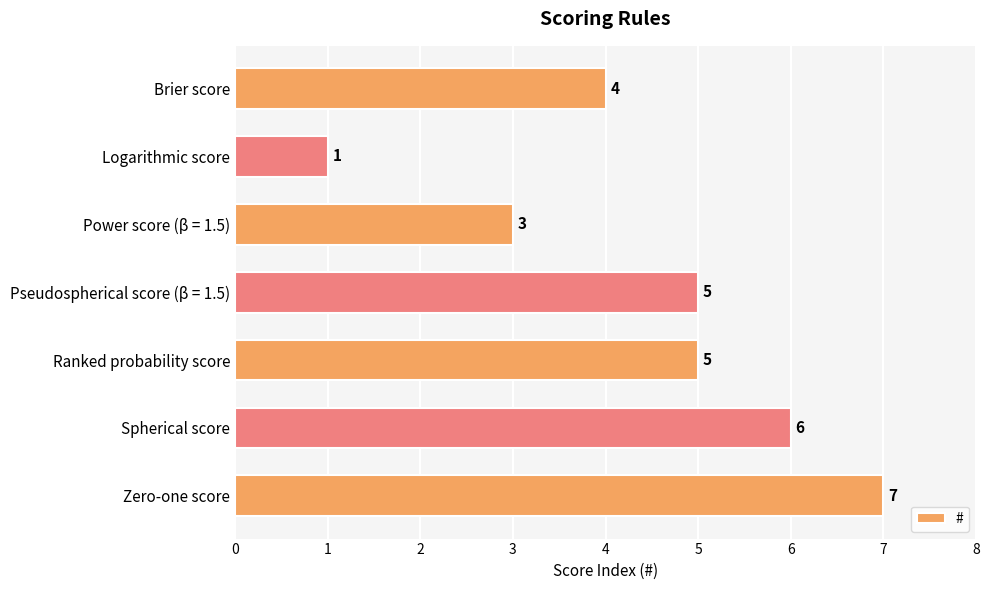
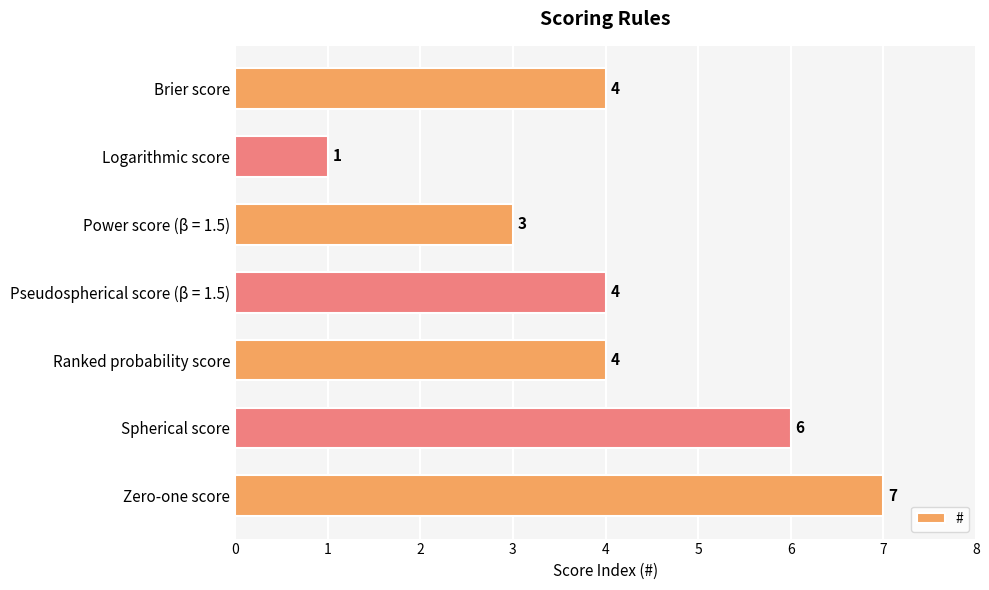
Pseudospherical score (β = 1.5): 5 -> 4
Ranked probability score: 5 -> 4
